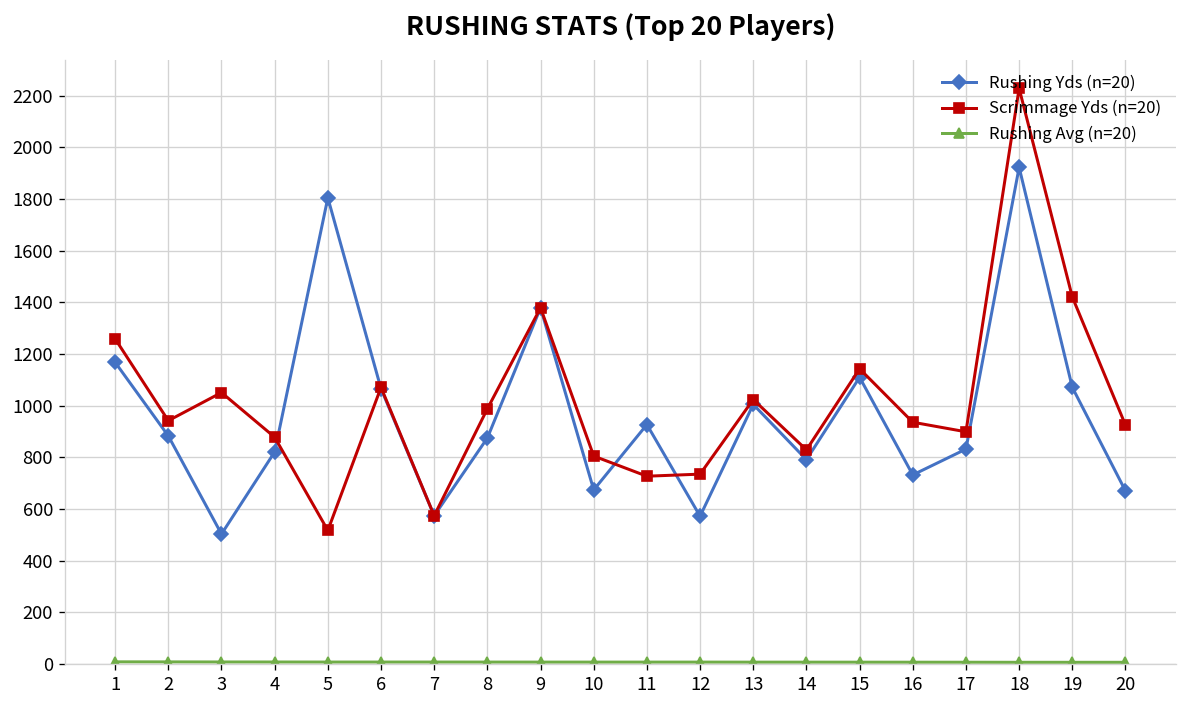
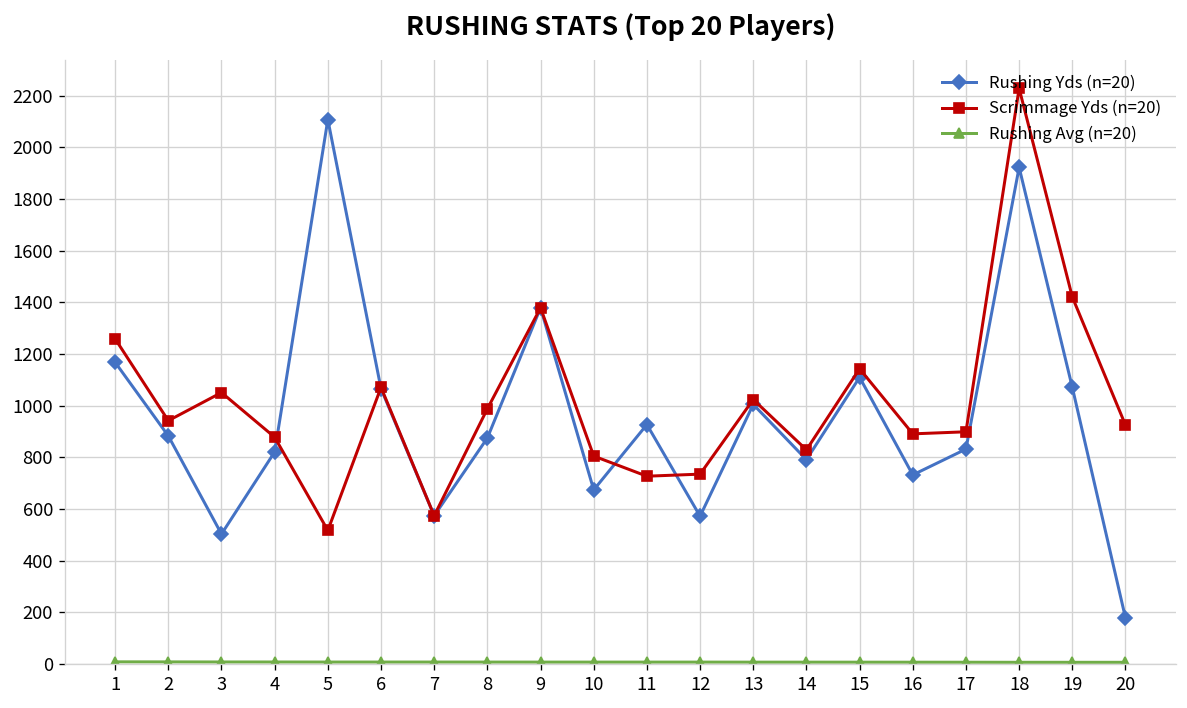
Rushing Yds (n=20), 5: 1810 -> 2110
Scrimmage Yds (n=20), 16: 940 -> 890
Rushing Yds (n=20), 20: 670 -> 180
